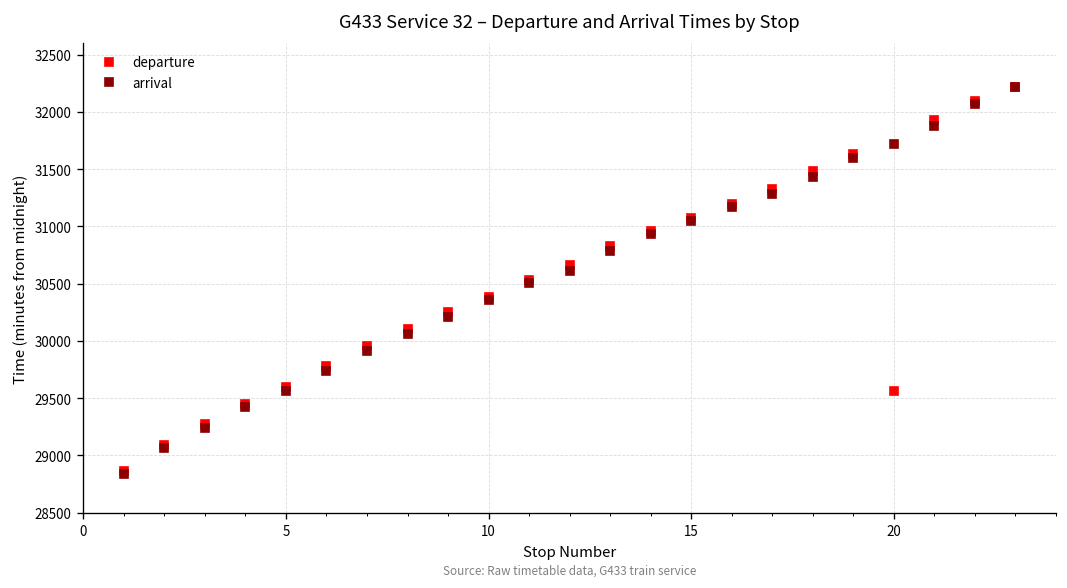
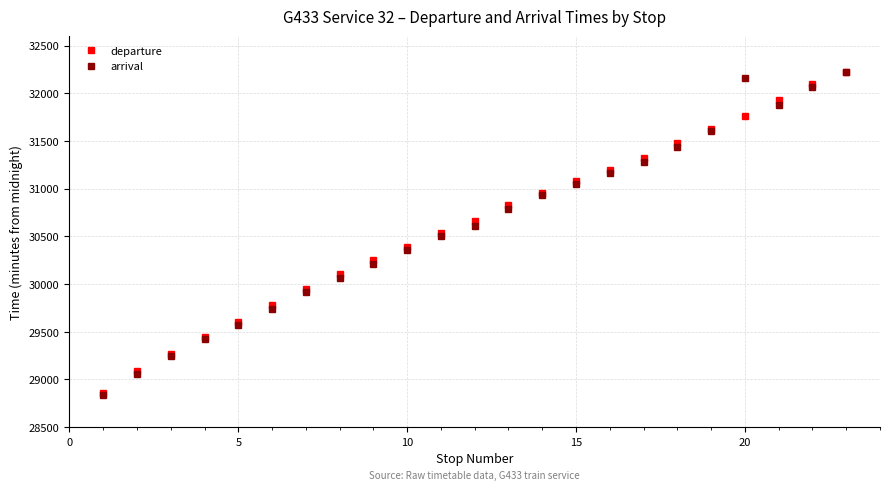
departure, 20: 29600 -> 31800
arrival, 20: 31700 -> 32200
